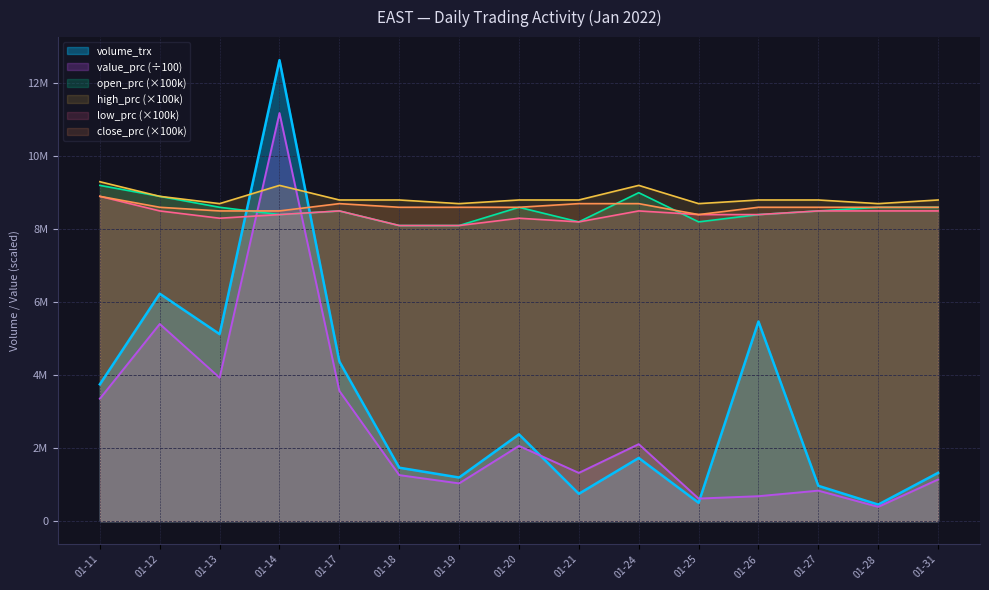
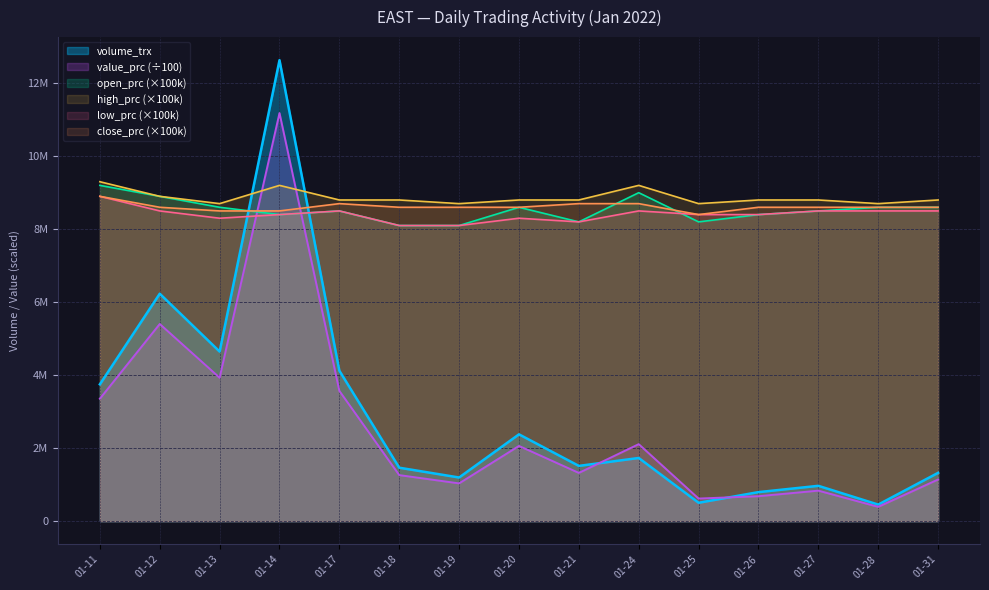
volume_trx, 01-13: 5100000 -> 4600000
volume_trx, 01-17: 4400000 -> 4100000
volume_trx, 01-21: 700000 -> 1500000
volume_trx, 01-26: 5500000 -> 800000
